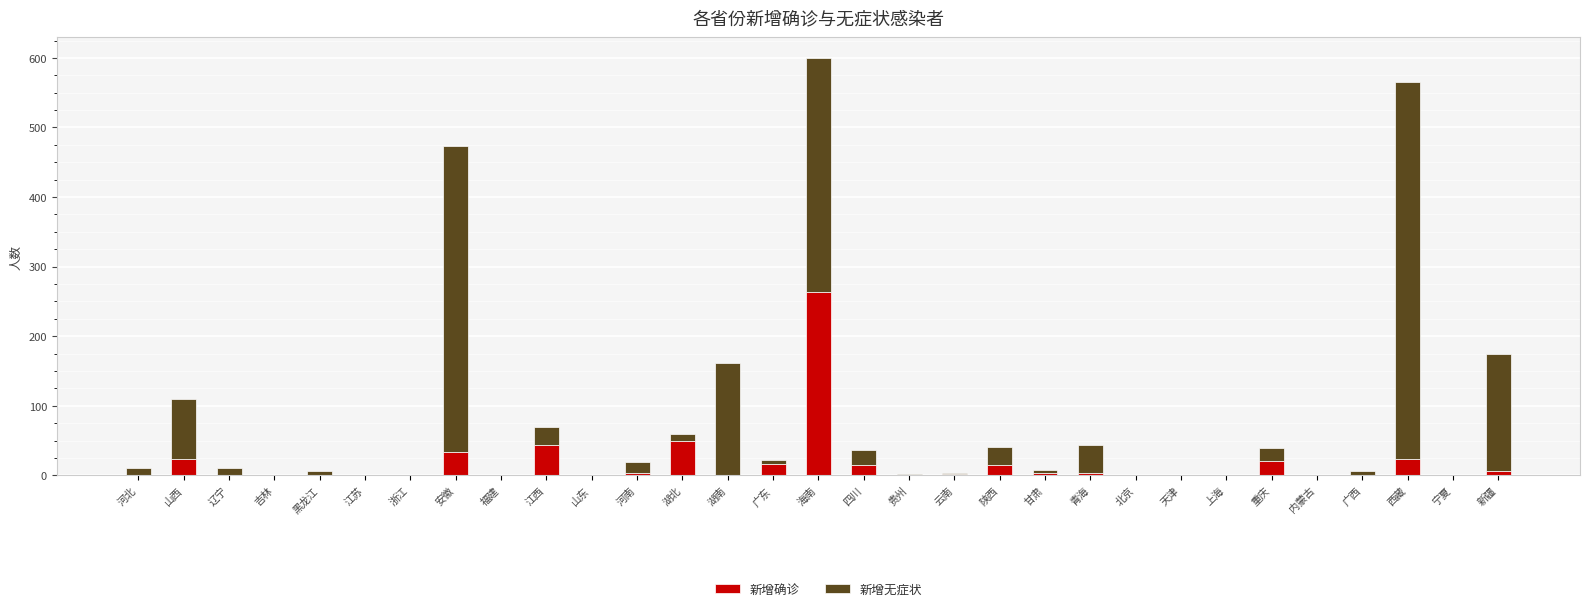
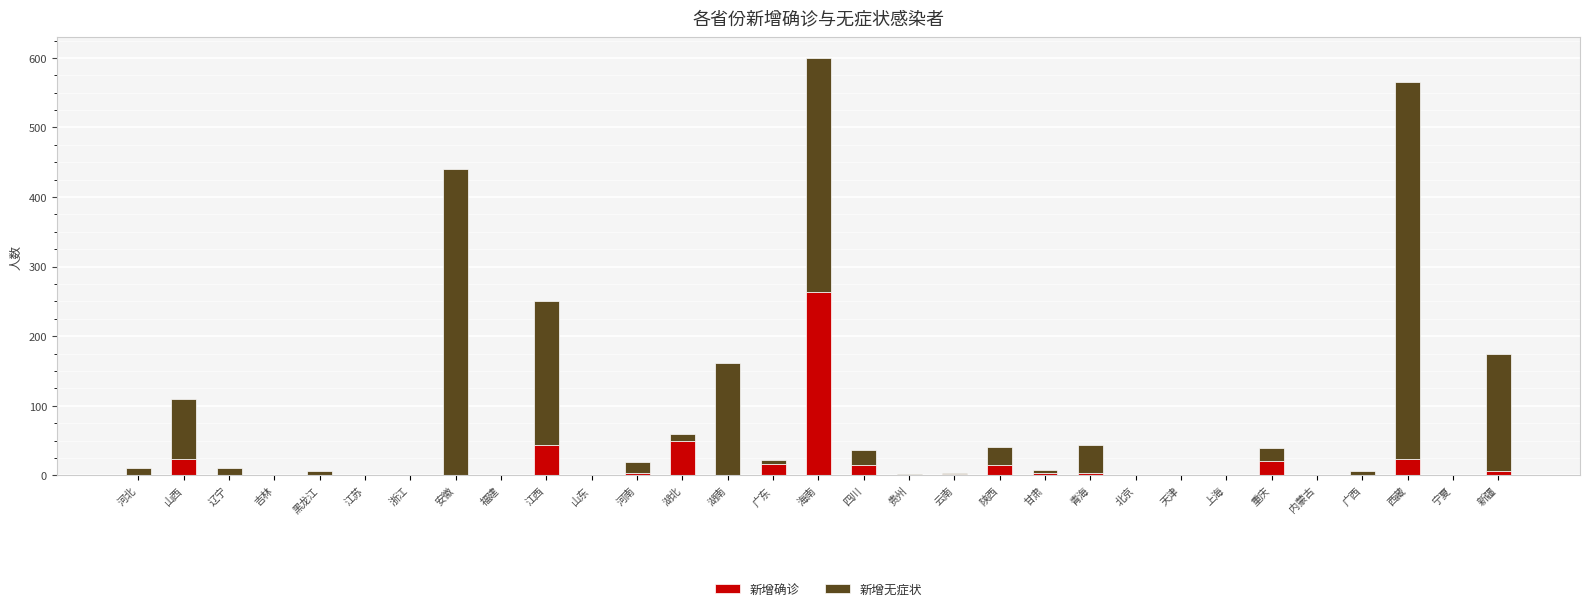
新增确诊, 安徽: 30 -> 0
新增无症状, 江西: 30 -> 210
